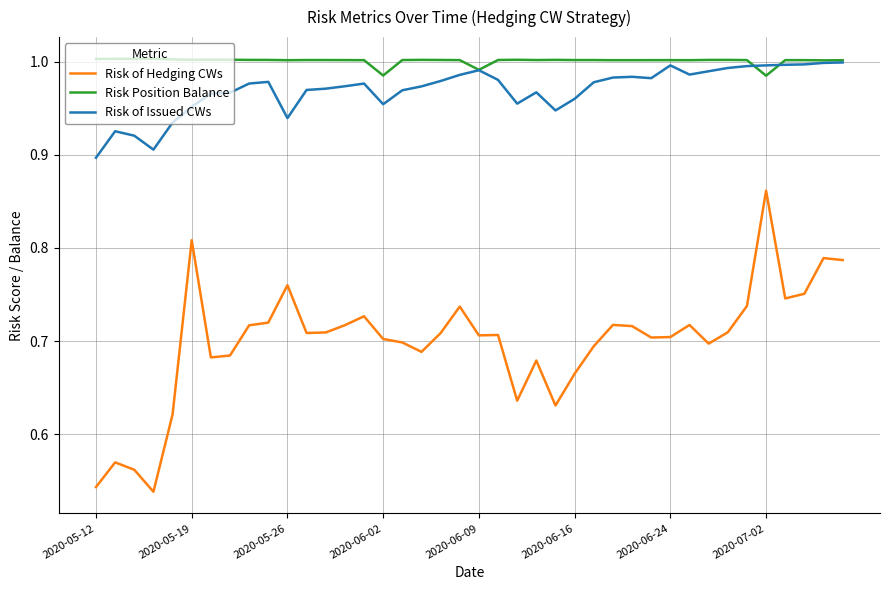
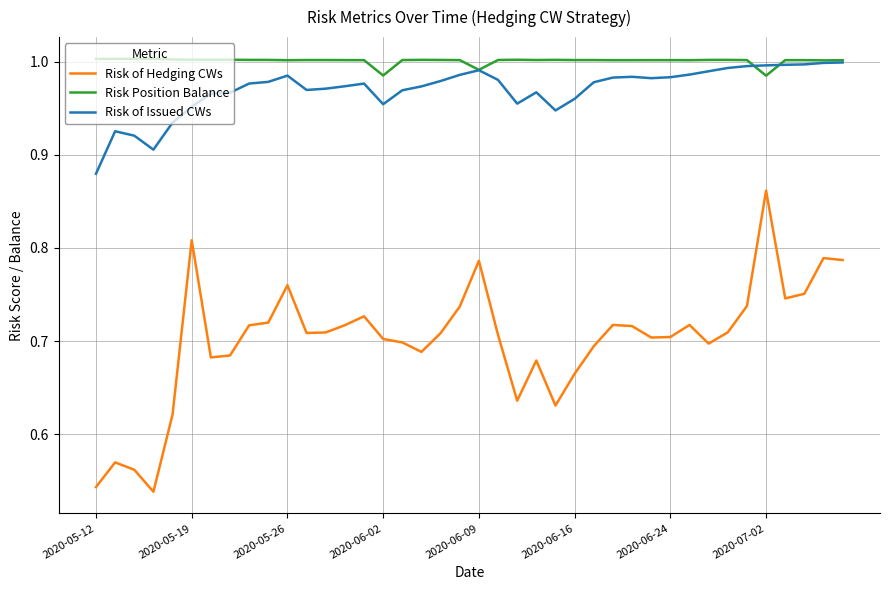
Risk of Issued CWs, 2020-05-12: 0.90 -> 0.88
Risk of Issued CWs, 2020-05-26: 0.94 -> 0.99
Risk of Hedging CWs, 2020-06-09: 0.71 -> 0.79
Risk of Issued CWs, 2020-06-24: 1.00 -> 0.98
